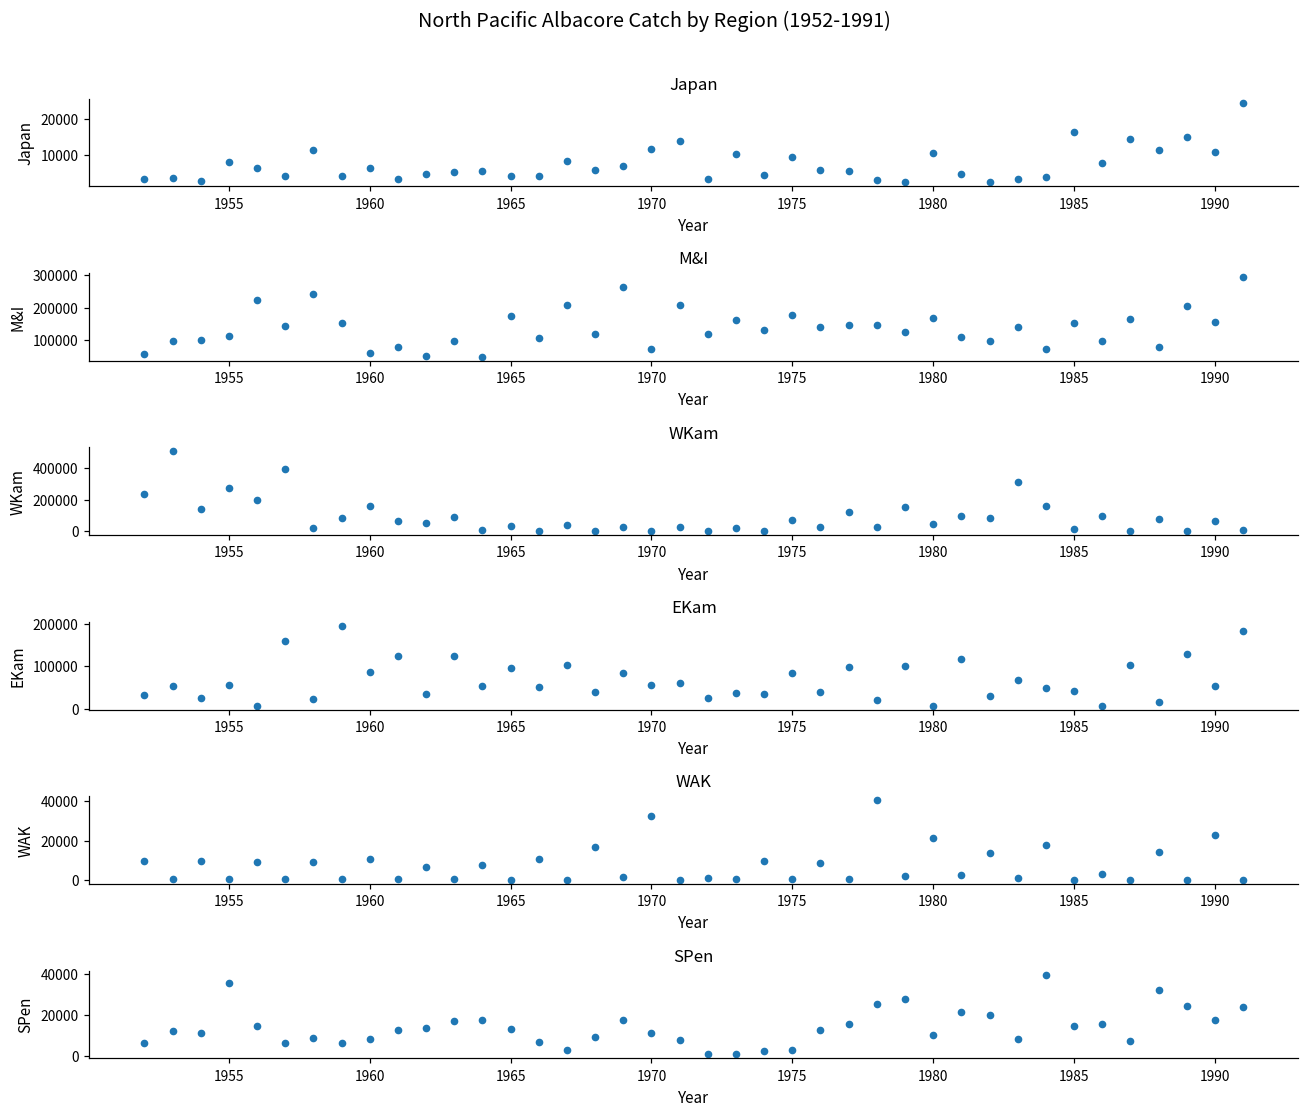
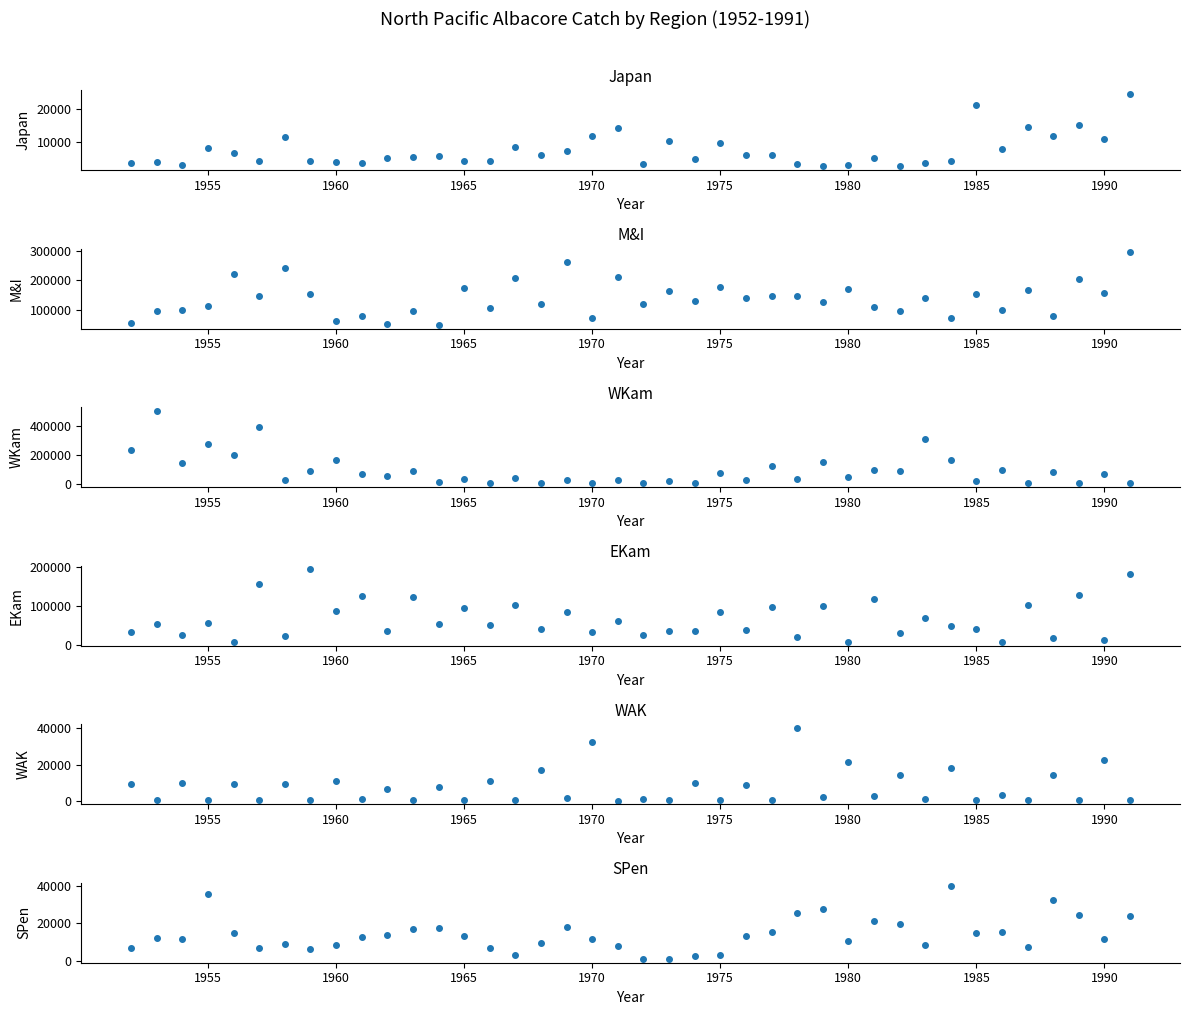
Japan, 1960: 6000 -> 4000
Japan, 1980: 11000 -> 3000
Japan, 1985: 16000 -> 21000
EKam, 1970: 60000 -> 30000
EKam, 1990: 50000 -> 10000
SPen, 1990: 18000 -> 12000
